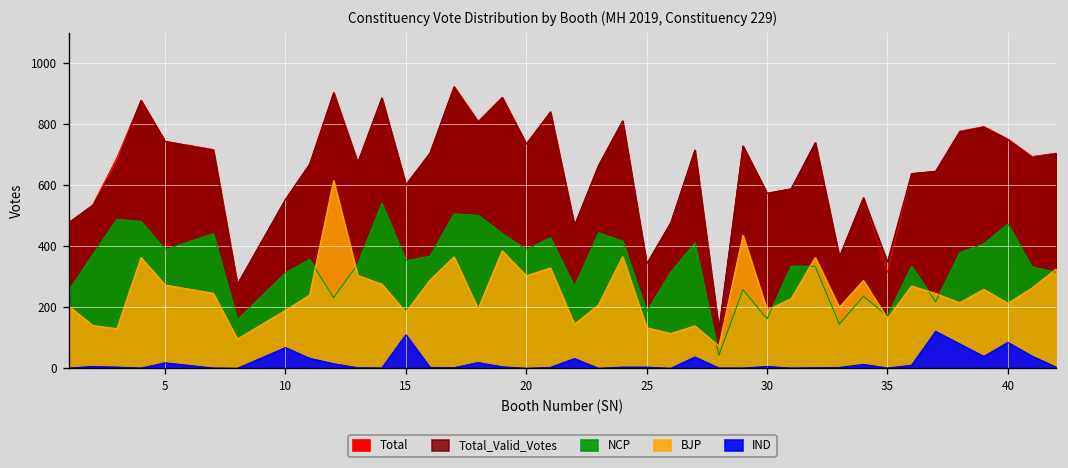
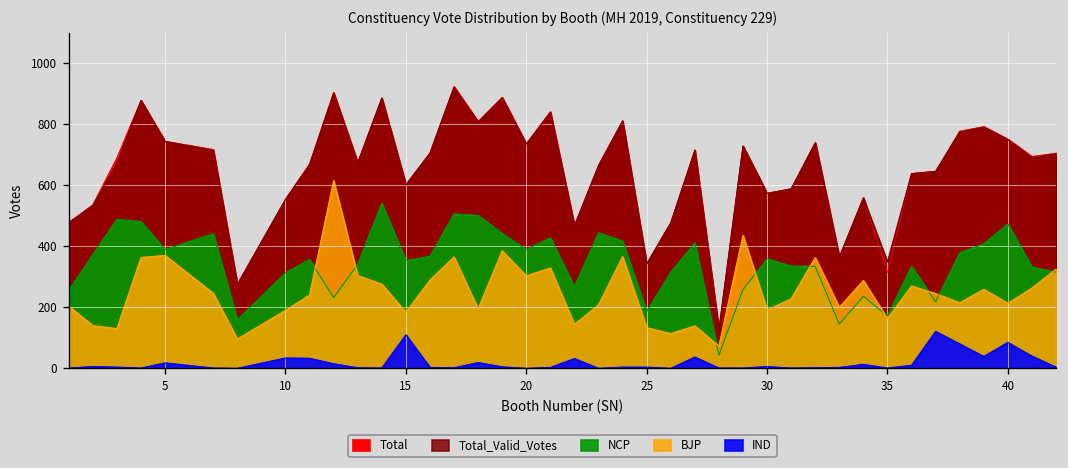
BJP, 5: 270 -> 370
IND, 10: 70 -> 30
NCP, 30: 160 -> 360
